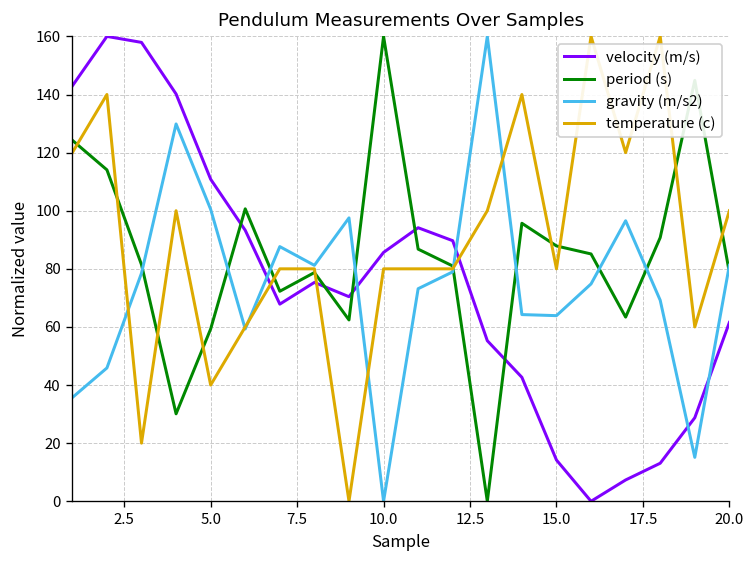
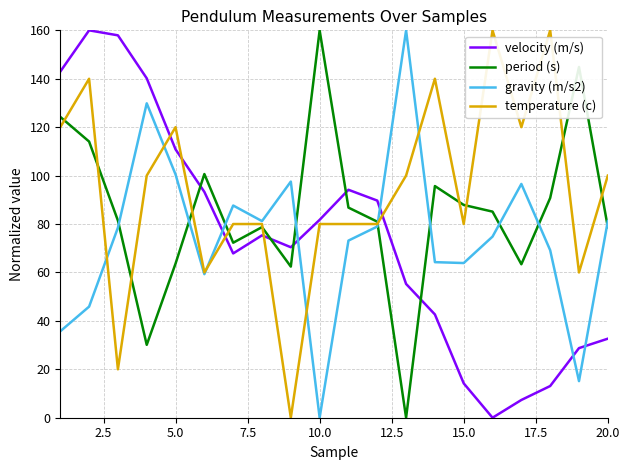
period (s), 5.0: 59 -> 64
temperature (c), 5.0: 40 -> 120
velocity (m/s), 10.0: 86 -> 82
velocity (m/s), 20.0: 62 -> 33
